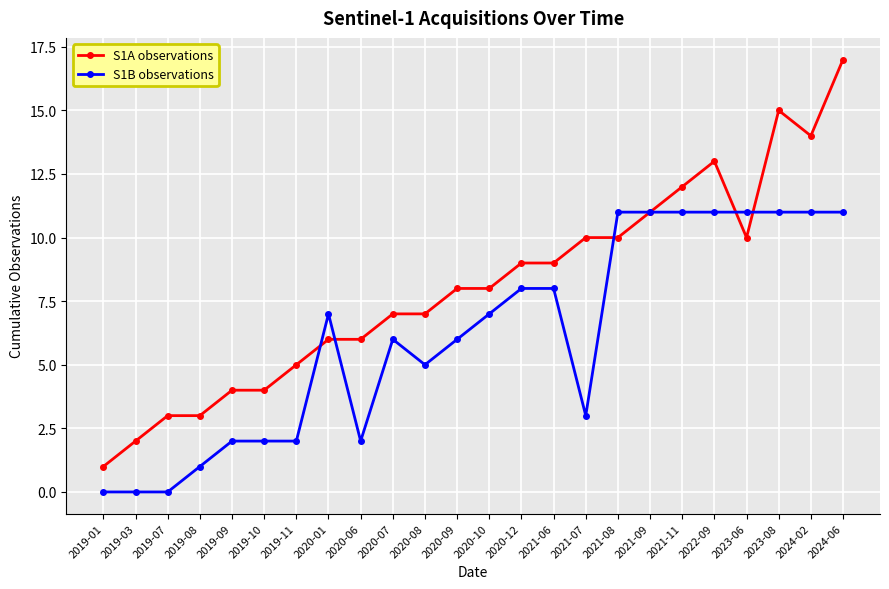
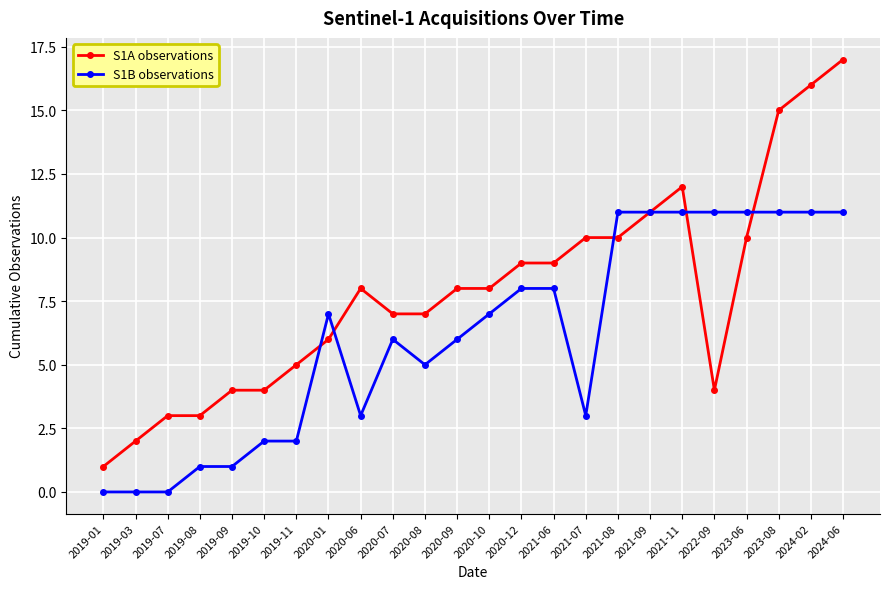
S1B observations, 2019-09: 2 -> 1
S1A observations, 2020-06: 6 -> 8
S1B observations, 2020-06: 2 -> 3
S1A observations, 2022-09: 13 -> 4
S1A observations, 2024-02: 14 -> 16
